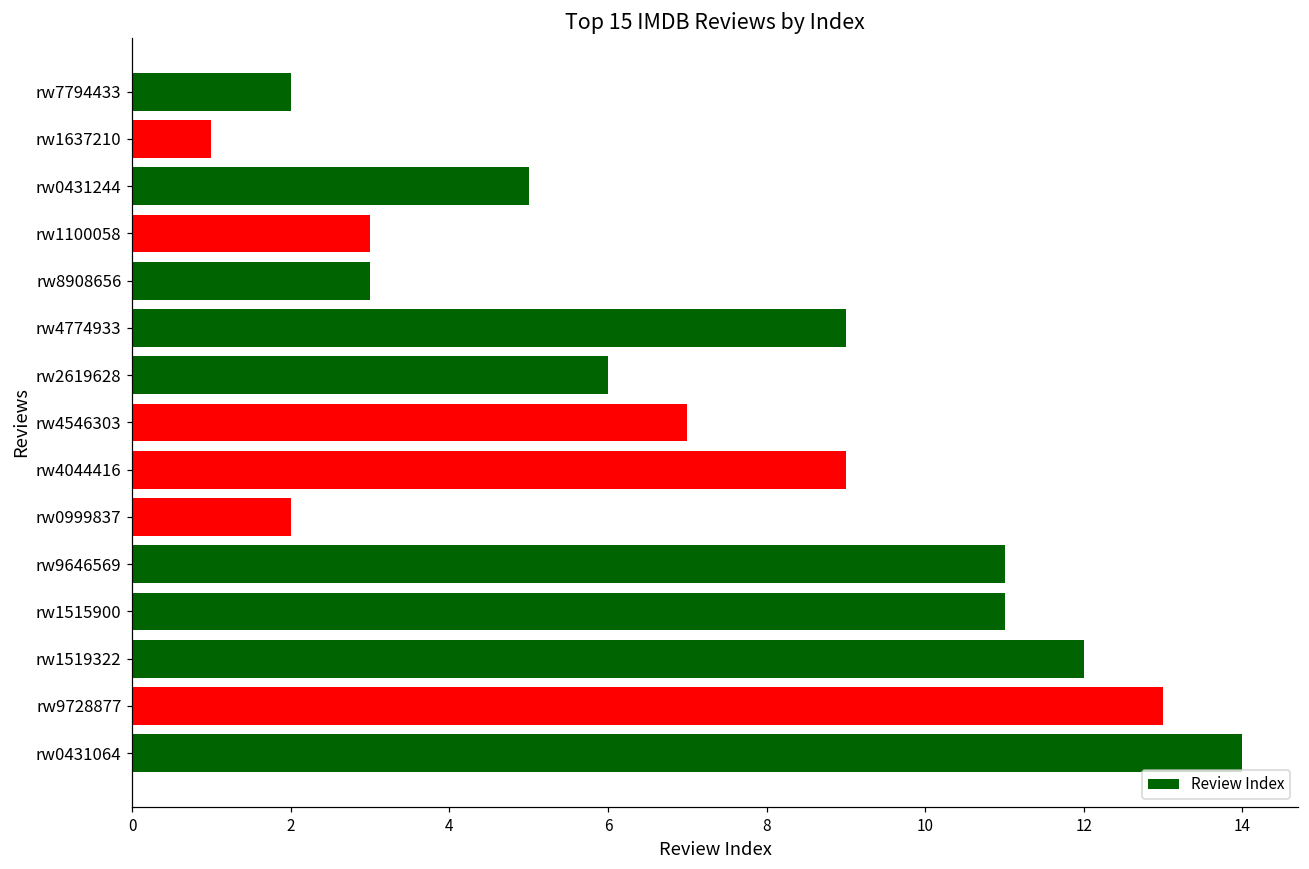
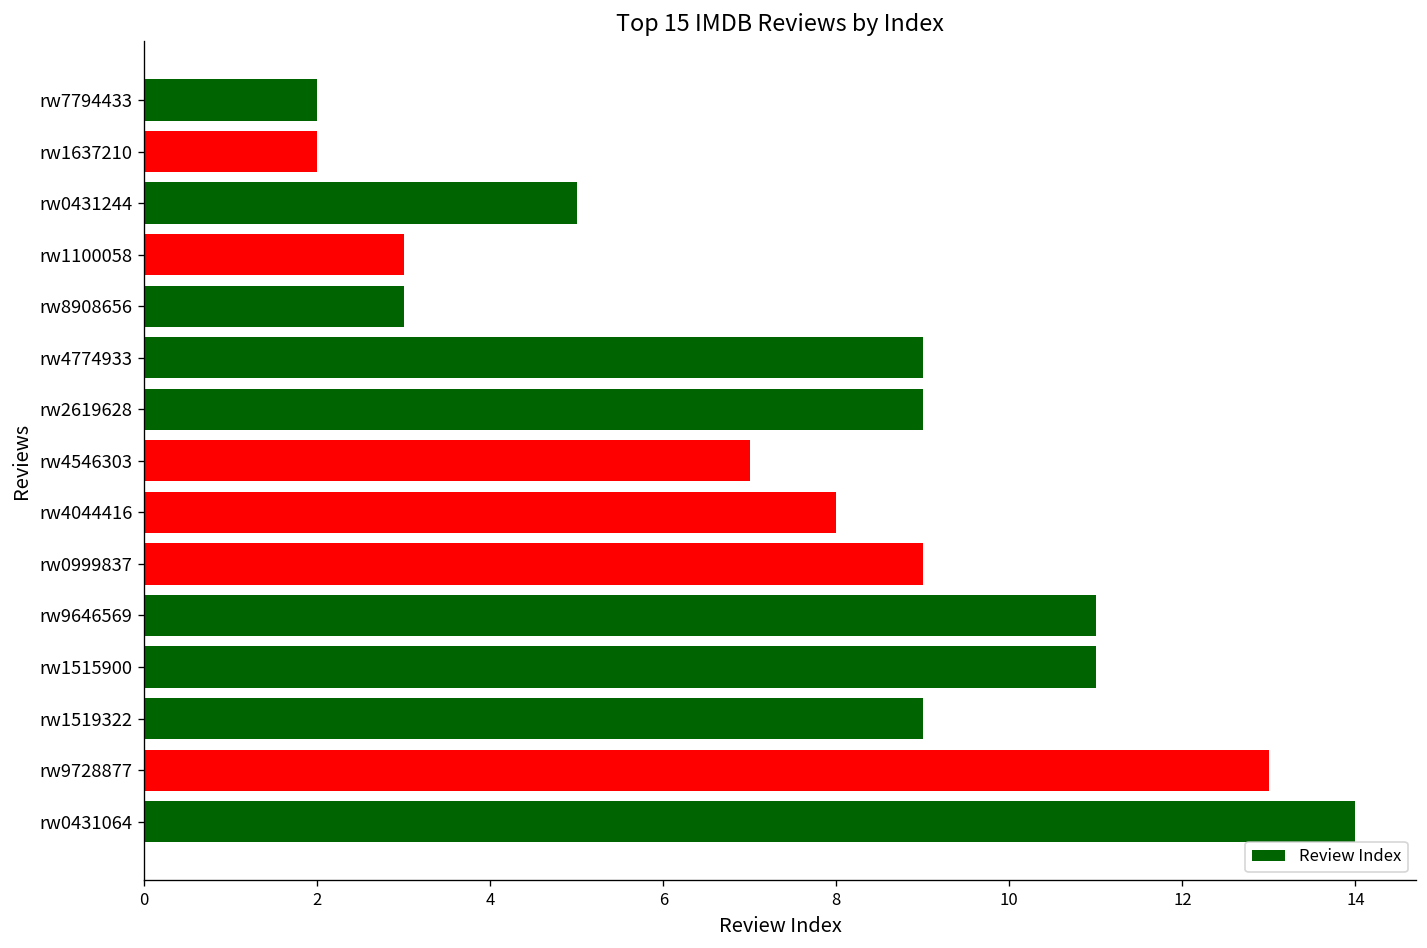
rw1637210: 1 -> 2
rw2619628: 6 -> 9
rw4044416: 9 -> 8
rw0999837: 2 -> 9
rw1519322: 12 -> 9
